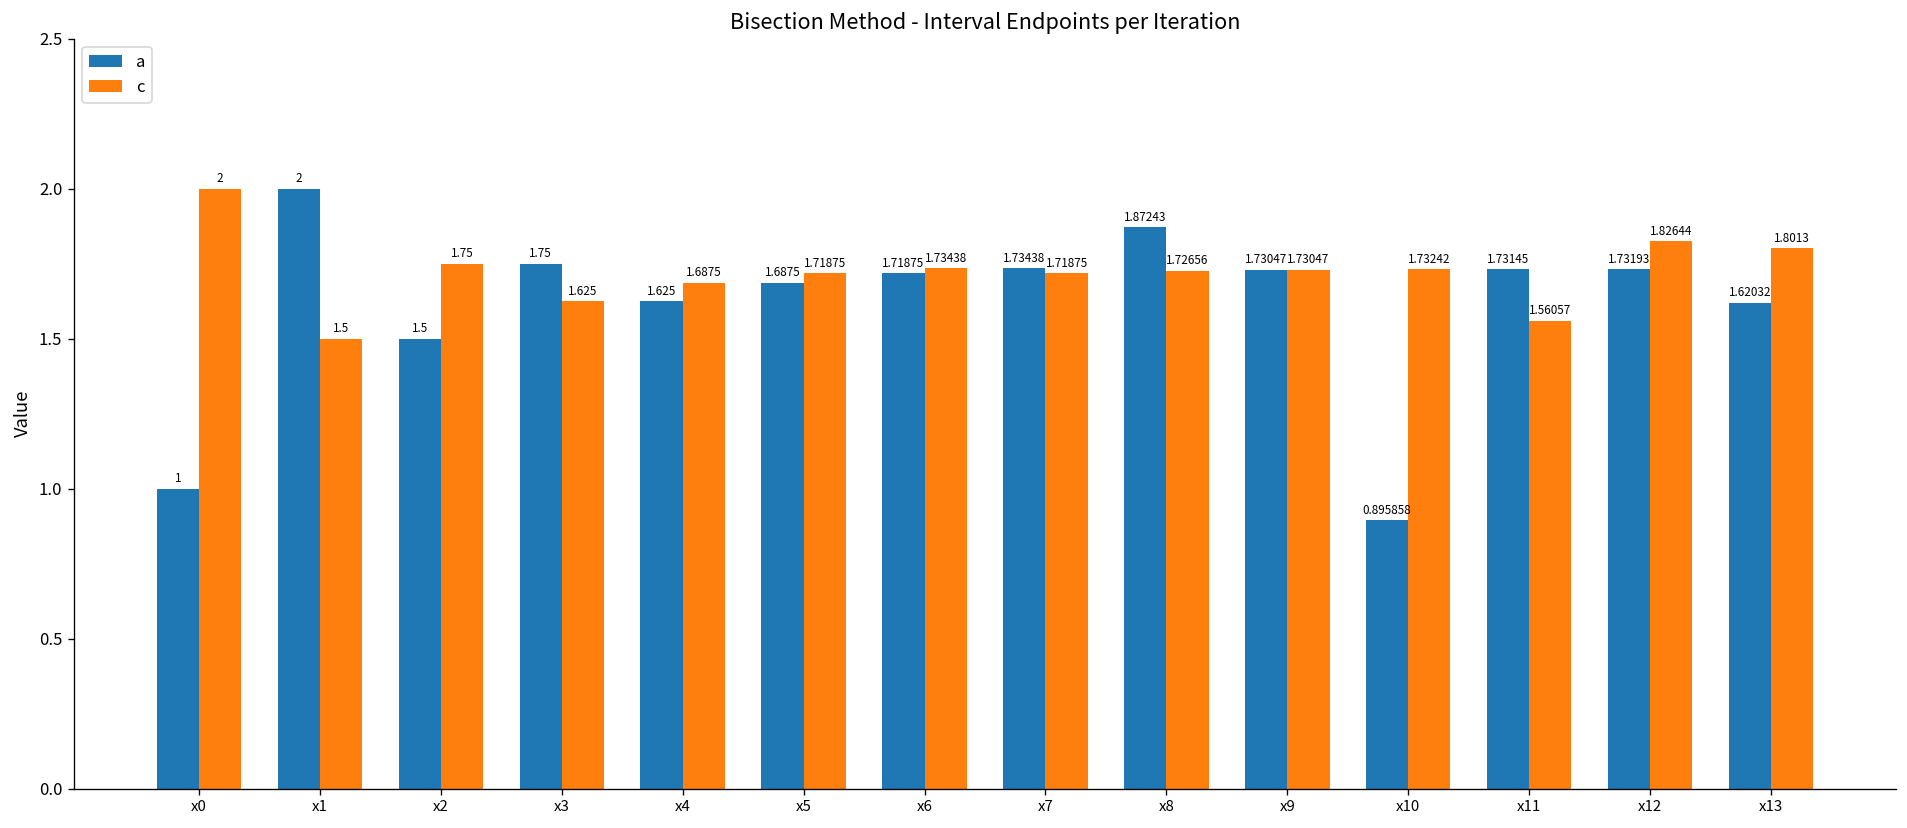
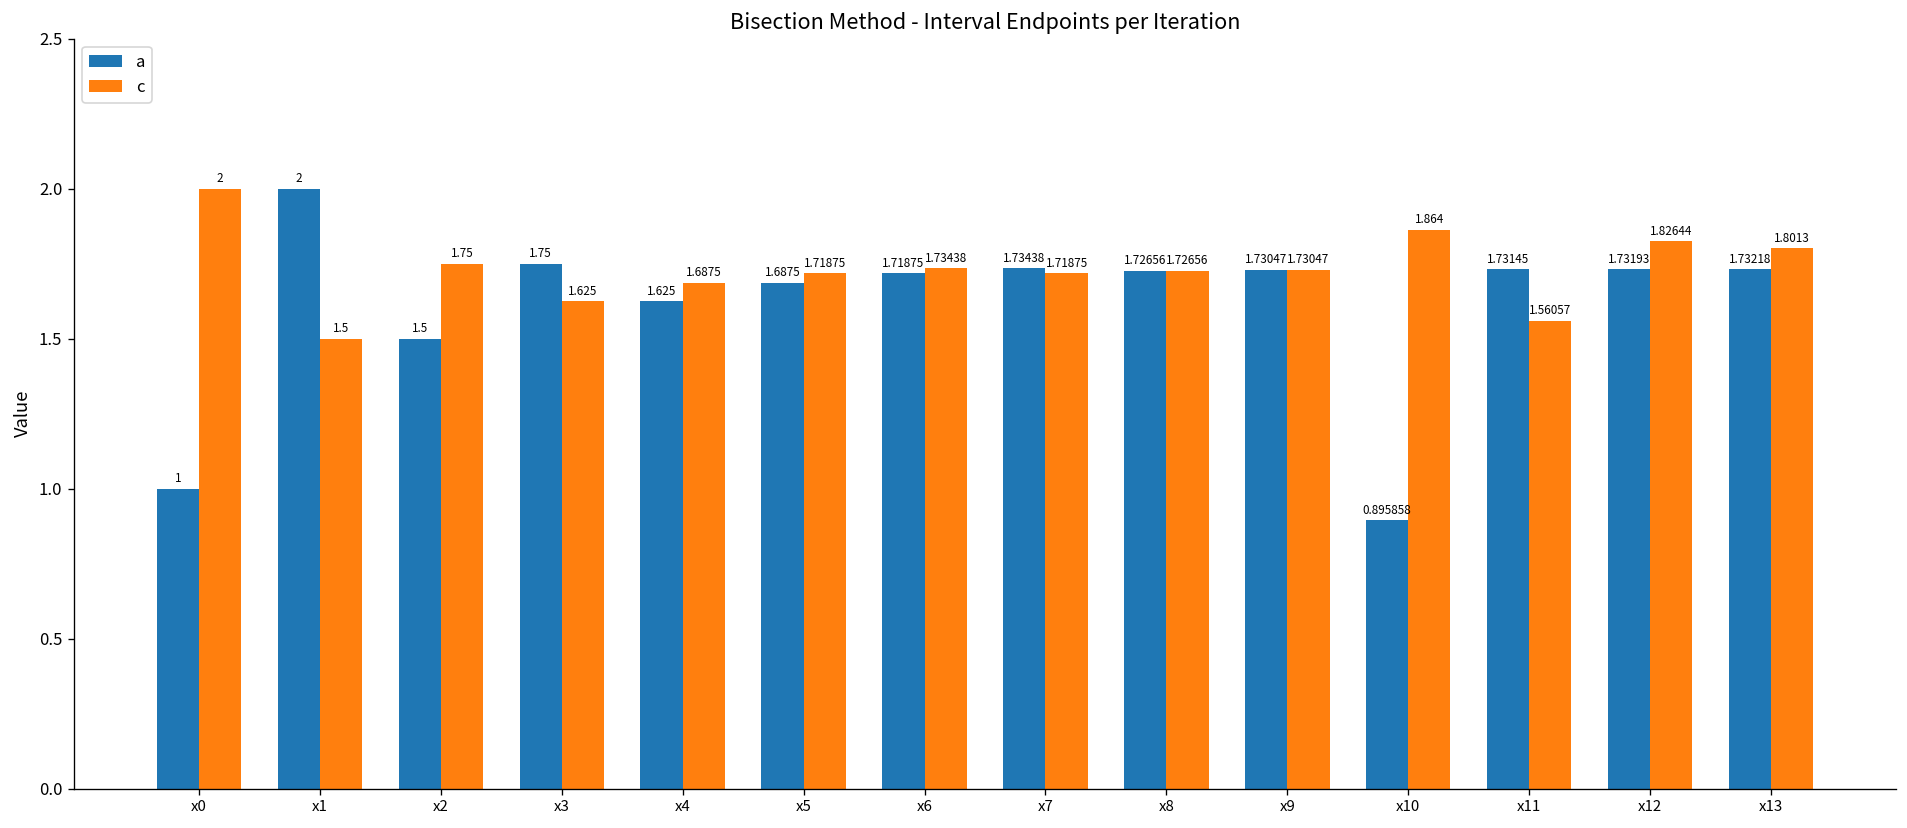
a, x8: 1.87243 -> 1.72656
c, x10: 1.73242 -> 1.864
a, x13: 1.62032 -> 1.73218
